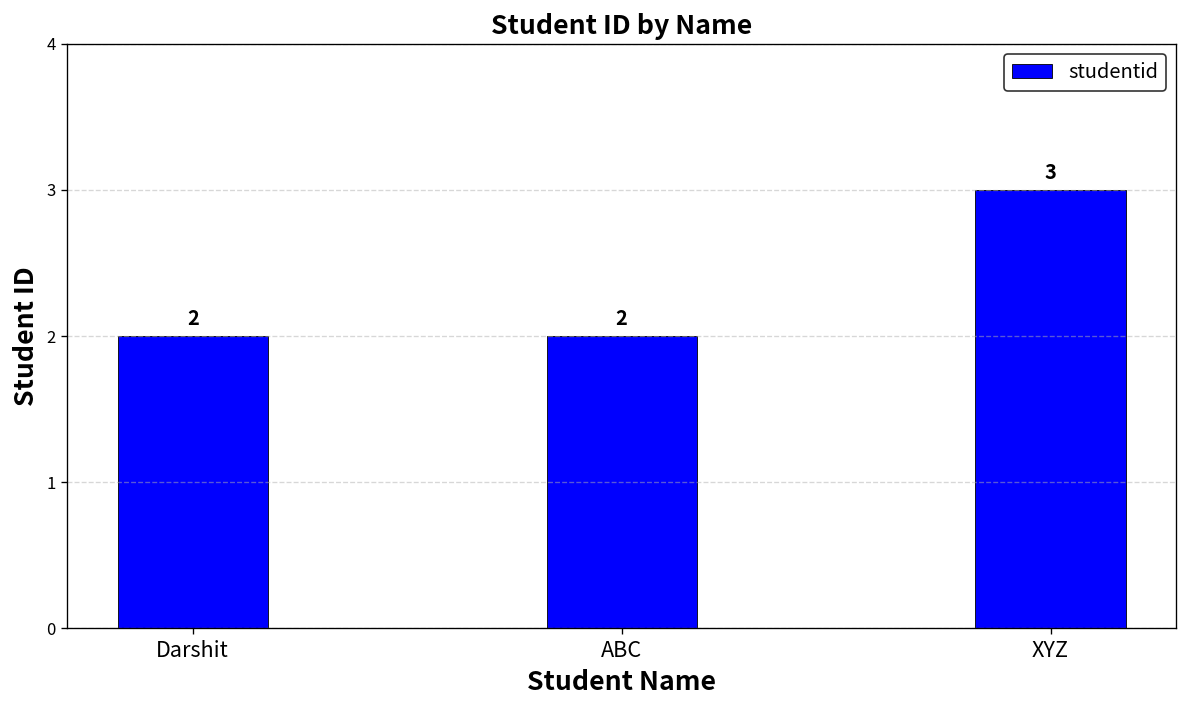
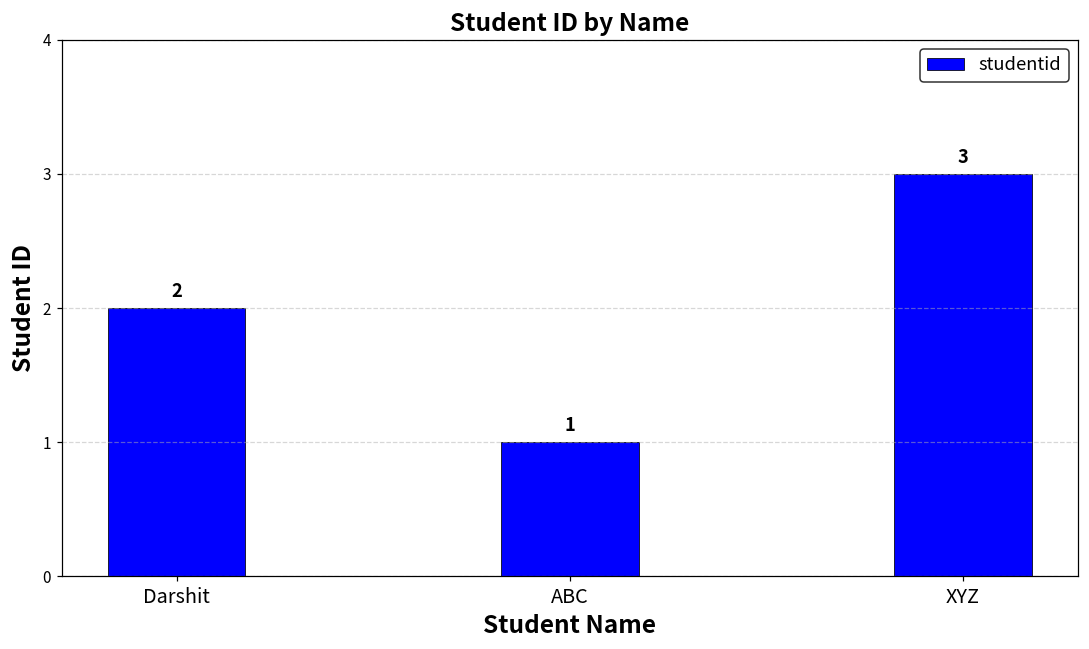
ABC: 2 -> 1
